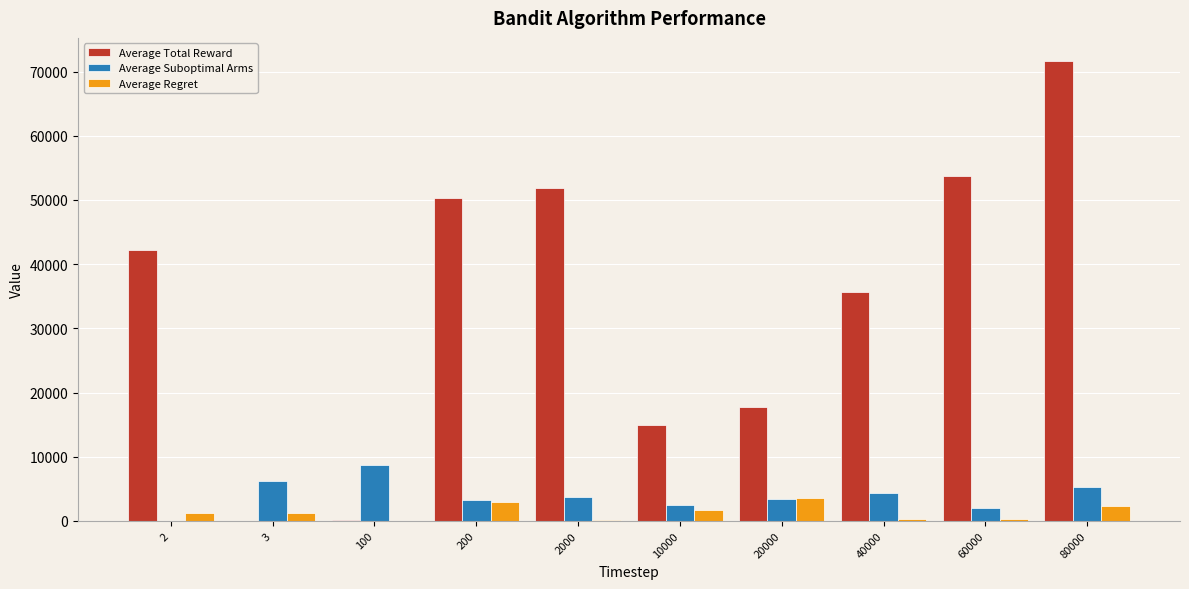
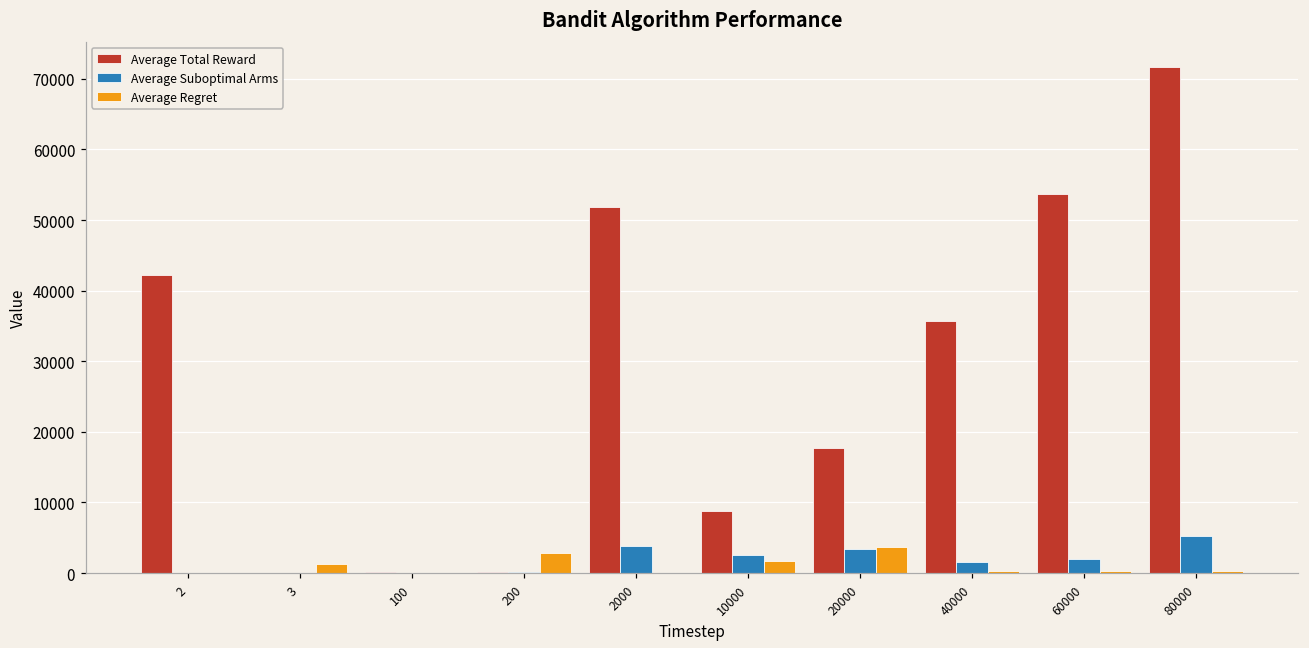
Average Regret, 2: 1000 -> 0
Average Suboptimal Arms, 3: 6000 -> 0
Average Suboptimal Arms, 100: 9000 -> 0
Average Total Reward, 200: 50000 -> 0
Average Suboptimal Arms, 200: 3000 -> 0
Average Total Reward, 10000: 15000 -> 9000
Average Suboptimal Arms, 40000: 4000 -> 2000
Average Regret, 80000: 2000 -> 0
